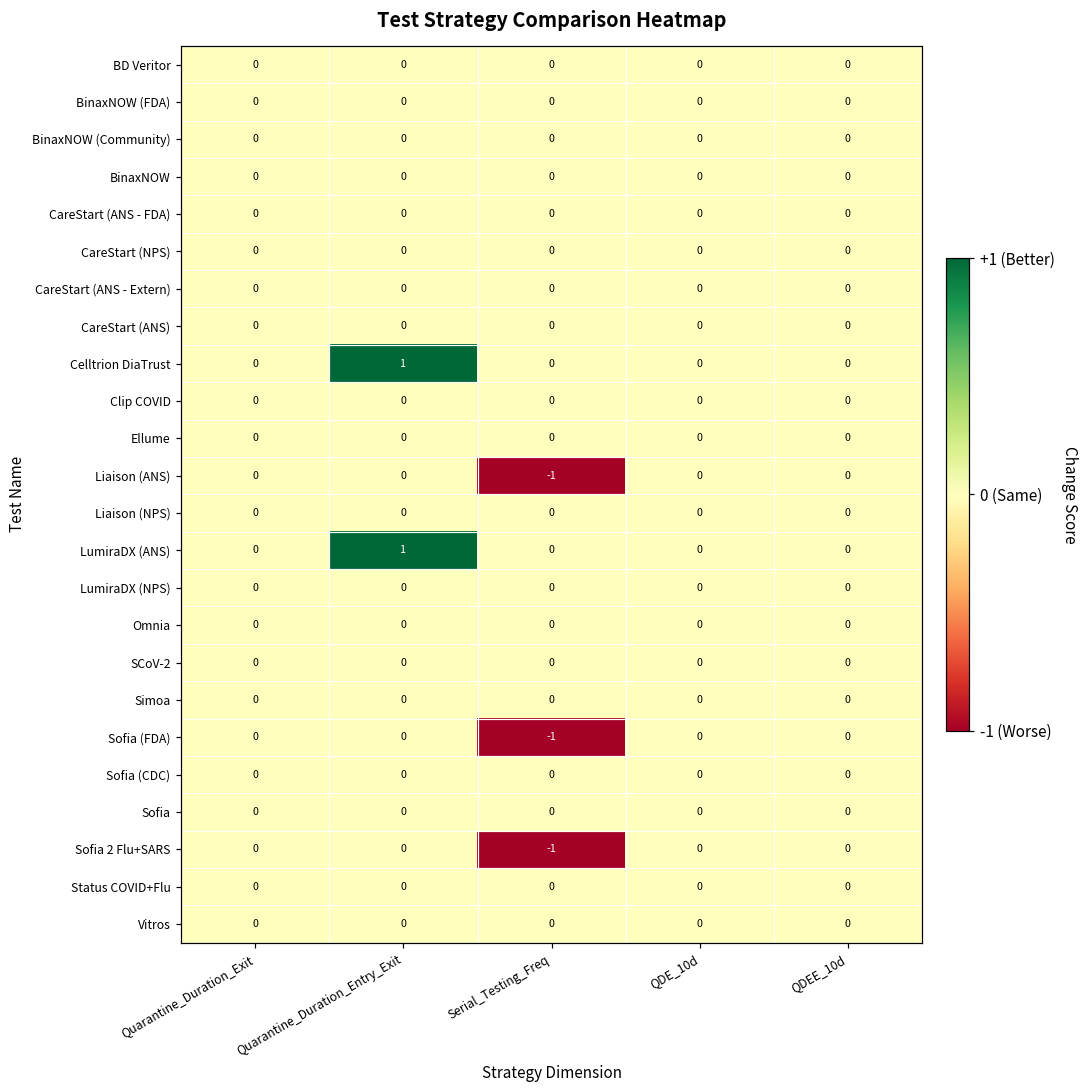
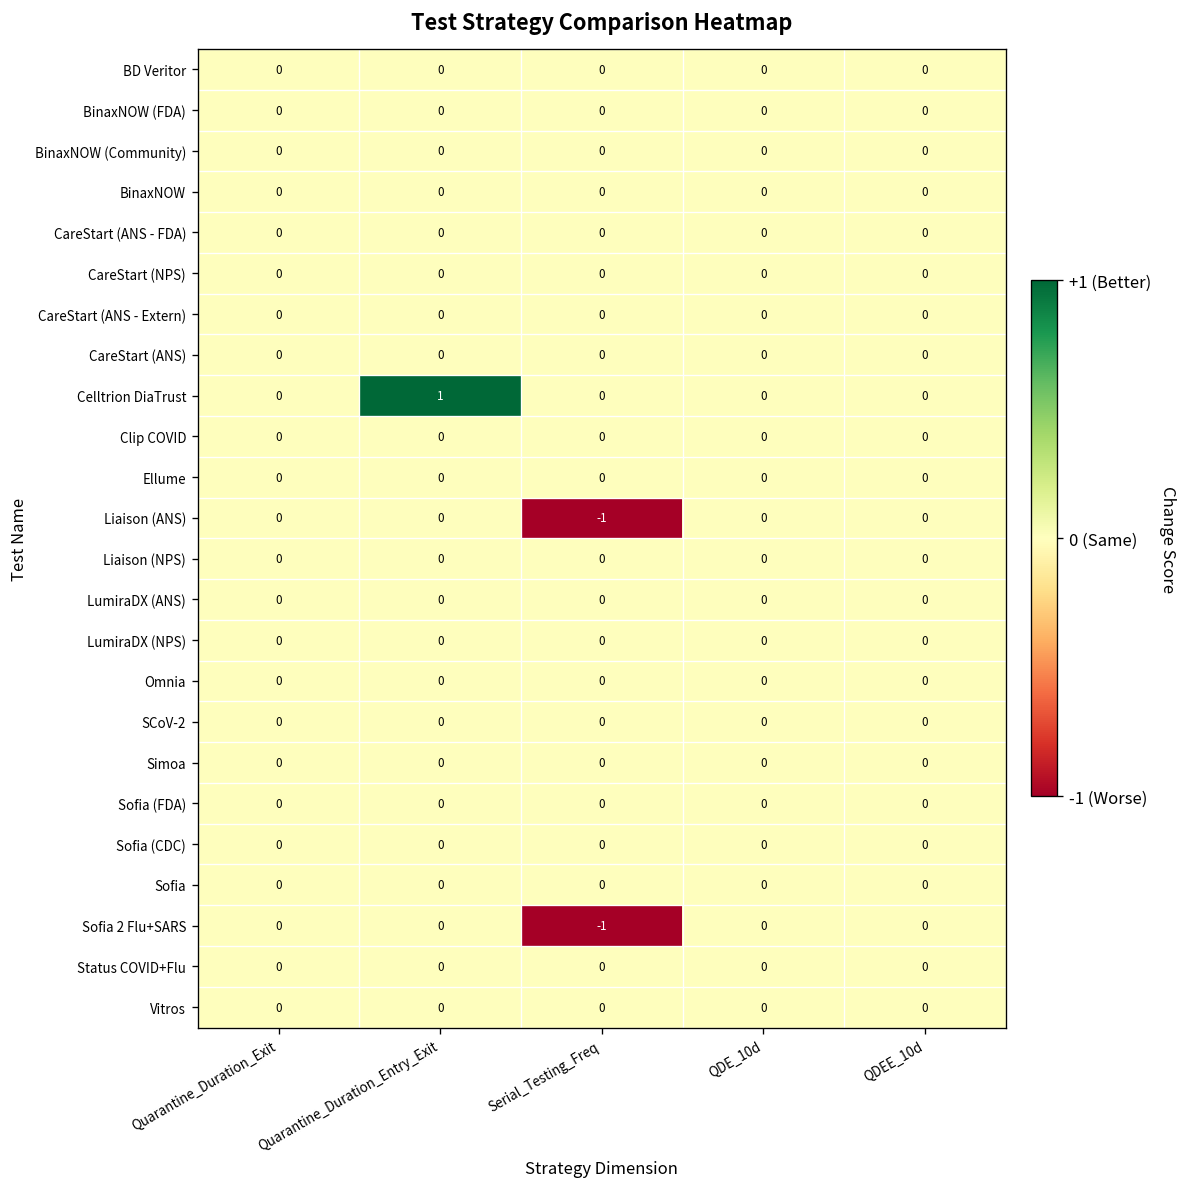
LumiraDX (ANS), Quarantine_Duration_Entry_Exit: 1 -> 0
Sofia (FDA), Serial_Testing_Freq: -1 -> 0
